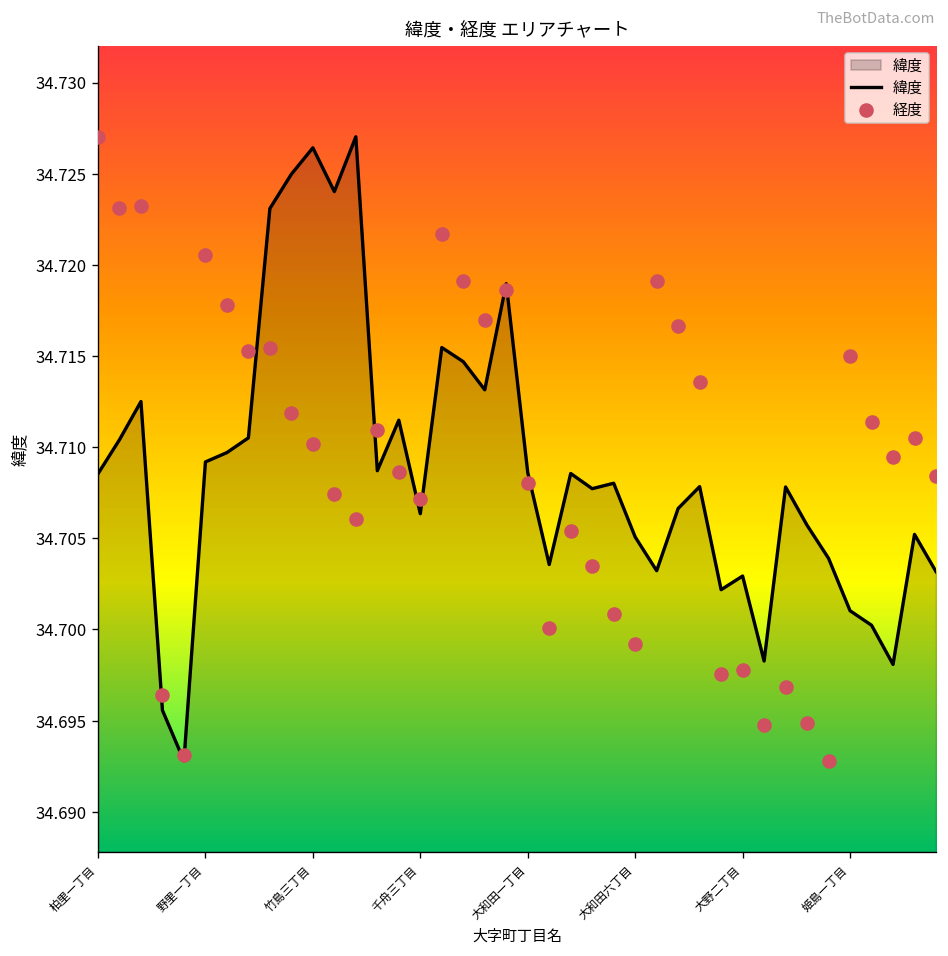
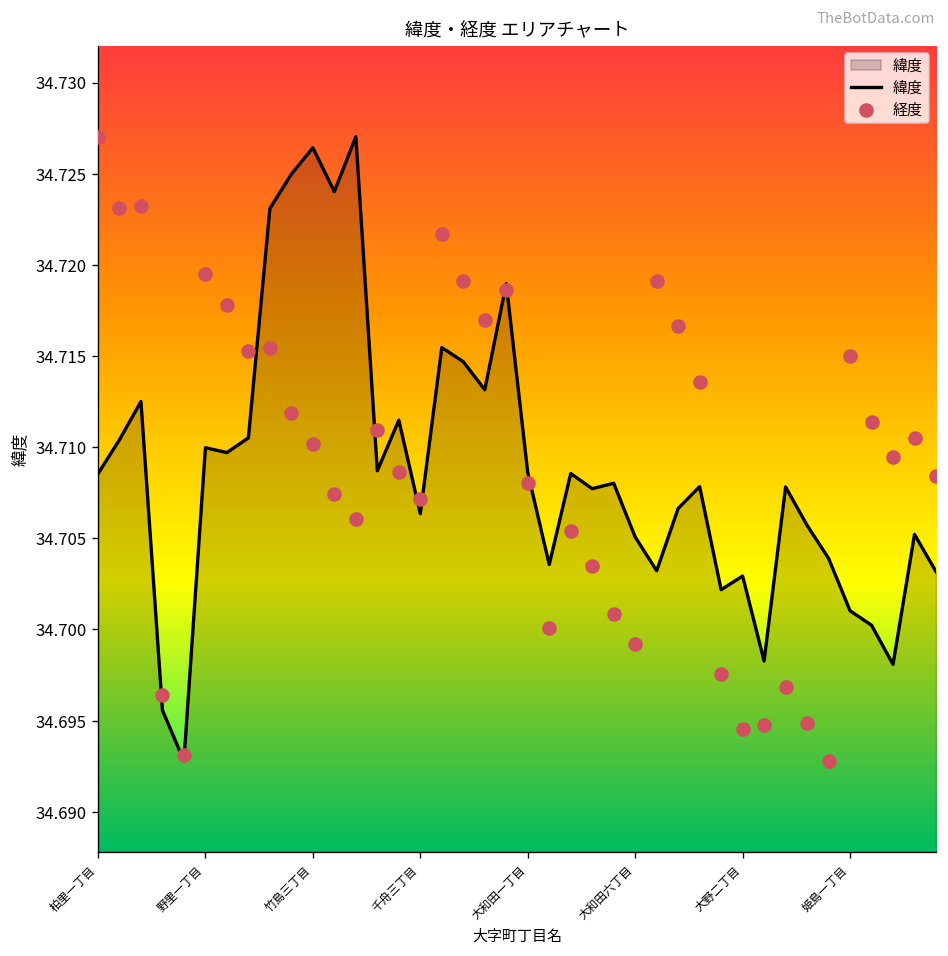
緯度, 野里一丁目: 34.7092 -> 34.7100
経度, 野里一丁目: 34.7205 -> 34.7195
経度, 大野二丁目: 34.6978 -> 34.6946
